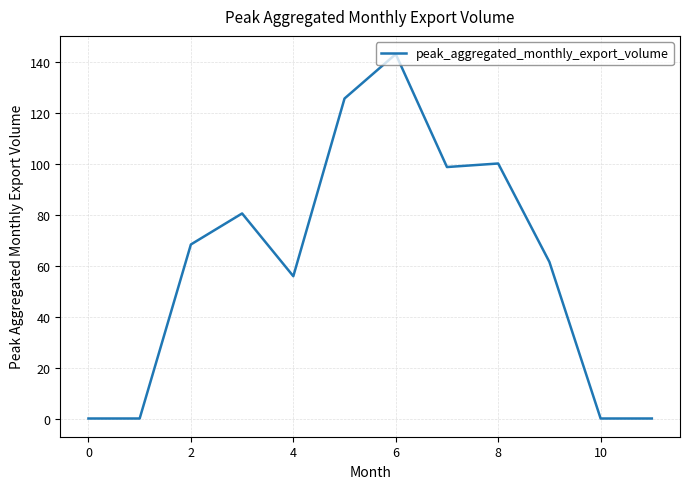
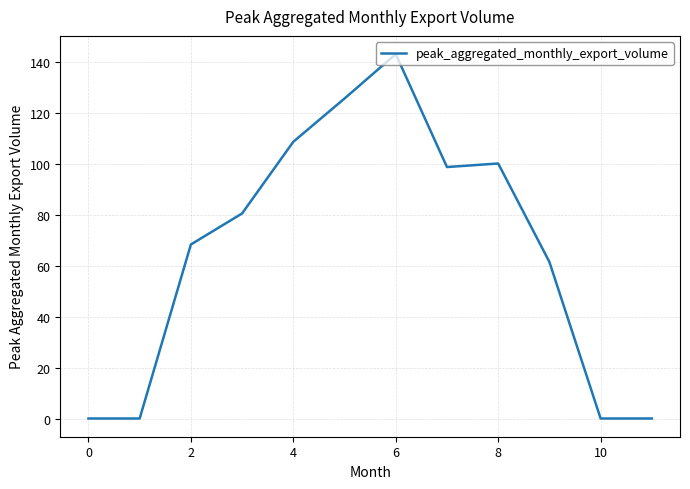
4: 56 -> 109
